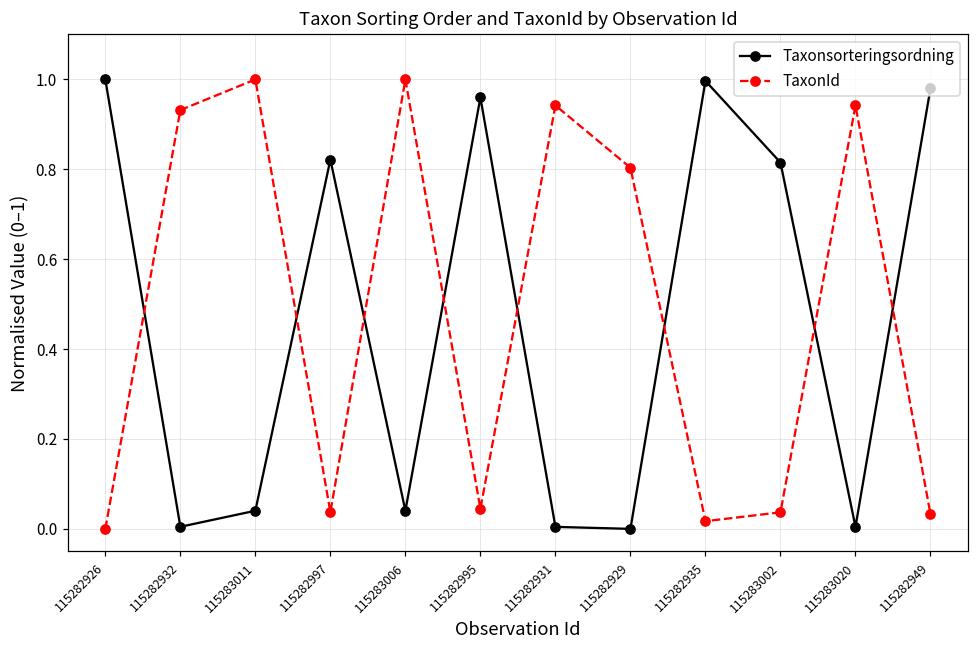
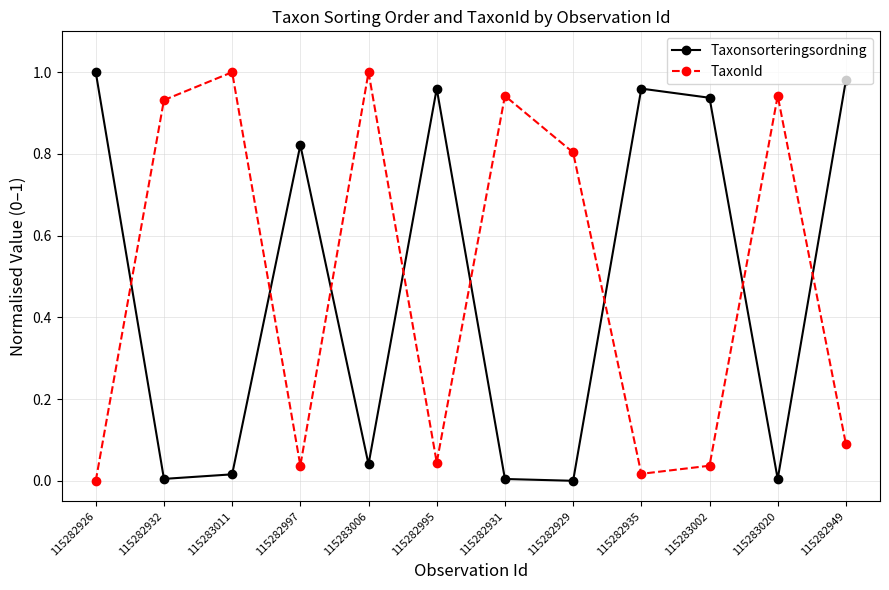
Taxonsorteringsordning, 115283011: 0.04 -> 0.02
Taxonsorteringsordning, 115282935: 1.00 -> 0.96
Taxonsorteringsordning, 115283002: 0.82 -> 0.94
TaxonId, 115282949: 0.03 -> 0.09
